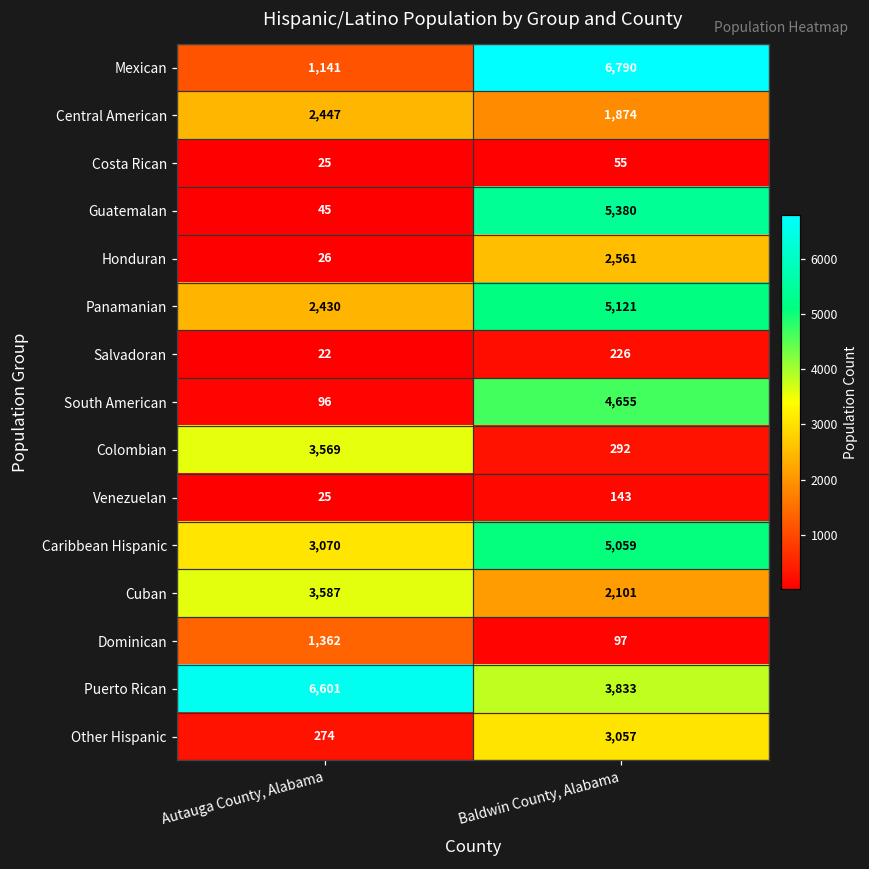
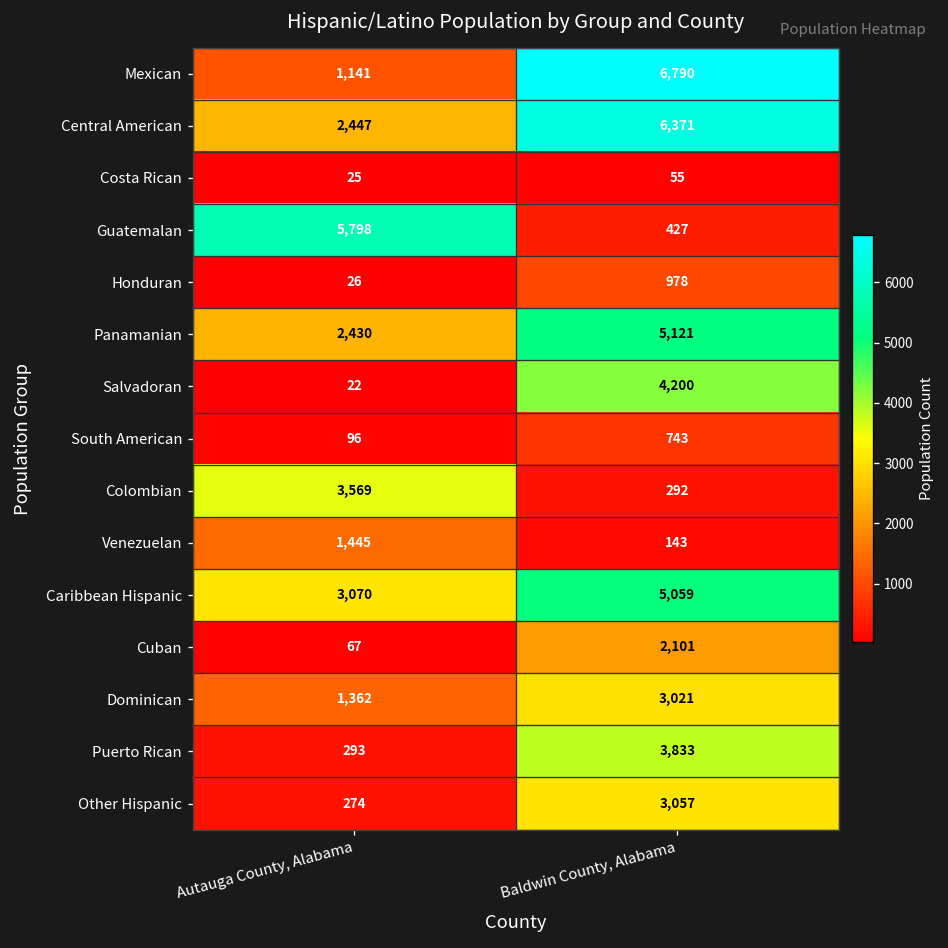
Central American, Baldwin County, Alabama: 1,874 -> 6,371
Guatemalan, Autauga County, Alabama: 45 -> 5,798
Guatemalan, Baldwin County, Alabama: 5,380 -> 427
Honduran, Baldwin County, Alabama: 2,561 -> 978
Salvadoran, Baldwin County, Alabama: 226 -> 4,200
South American, Baldwin County, Alabama: 4,655 -> 743
Venezuelan, Autauga County, Alabama: 25 -> 1,445
Cuban, Autauga County, Alabama: 3,587 -> 67
Dominican, Baldwin County, Alabama: 97 -> 3,021
Puerto Rican, Autauga County, Alabama: 6,601 -> 293
